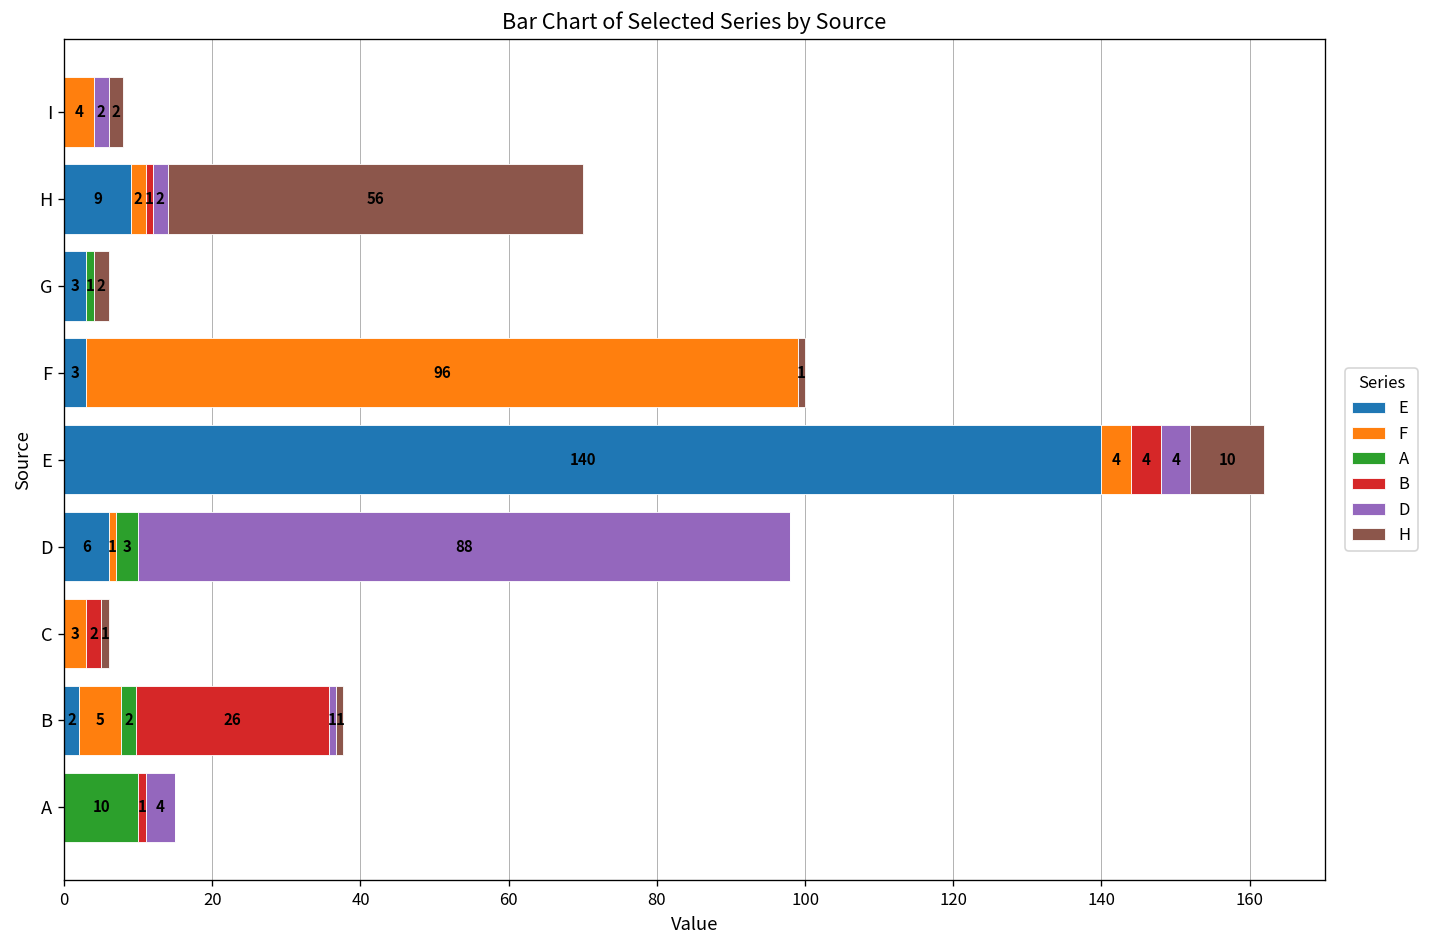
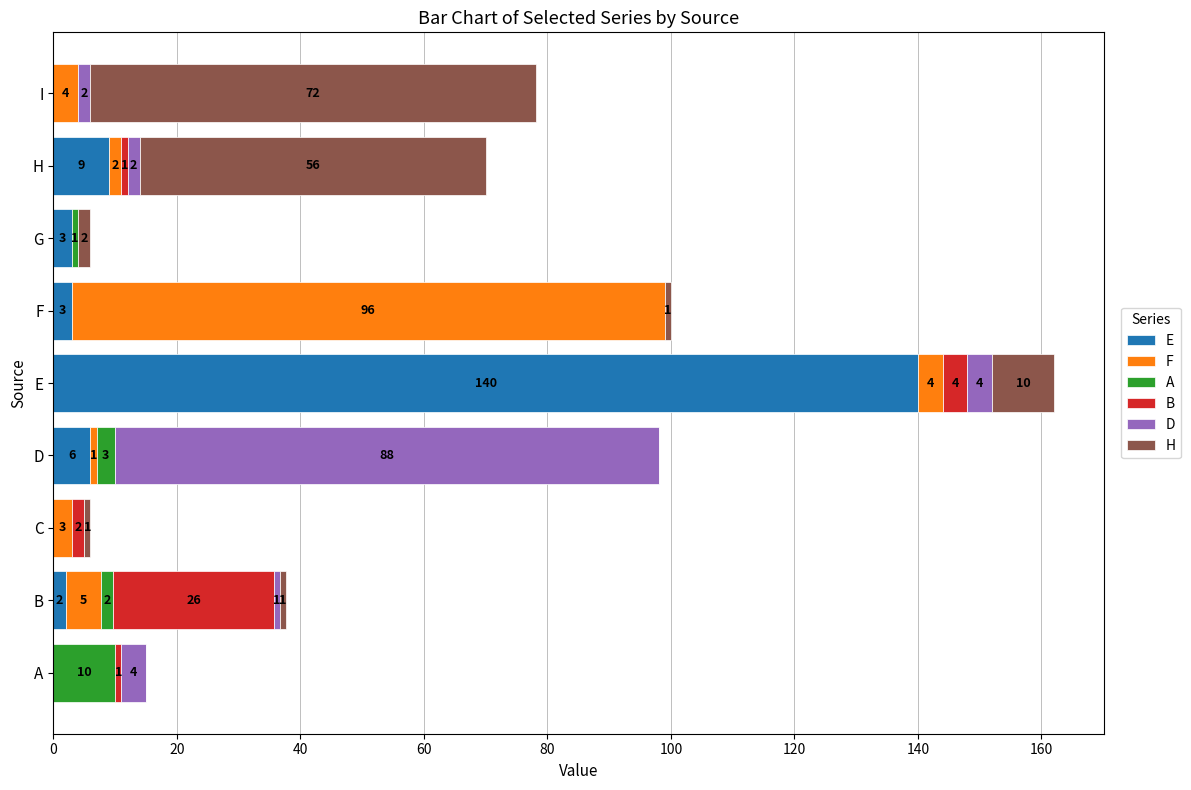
H, I: 2 -> 72
